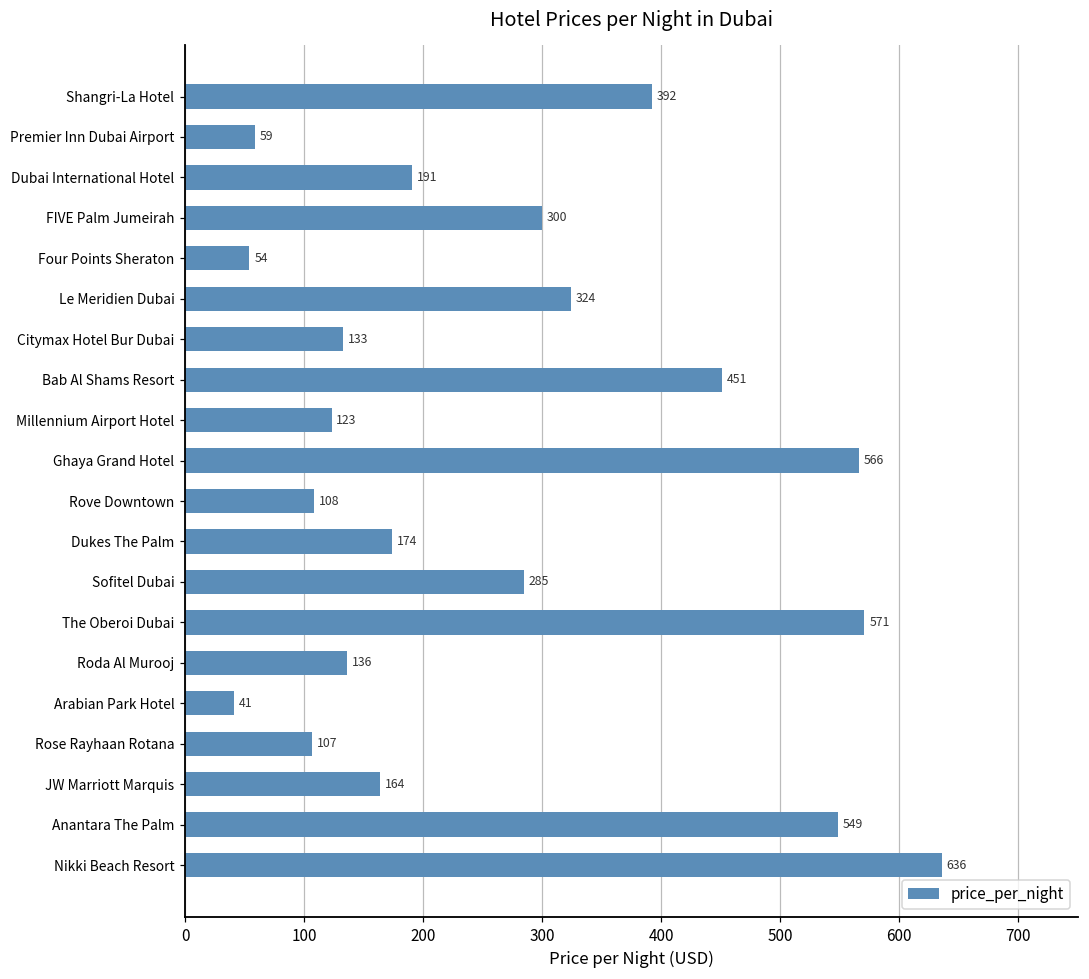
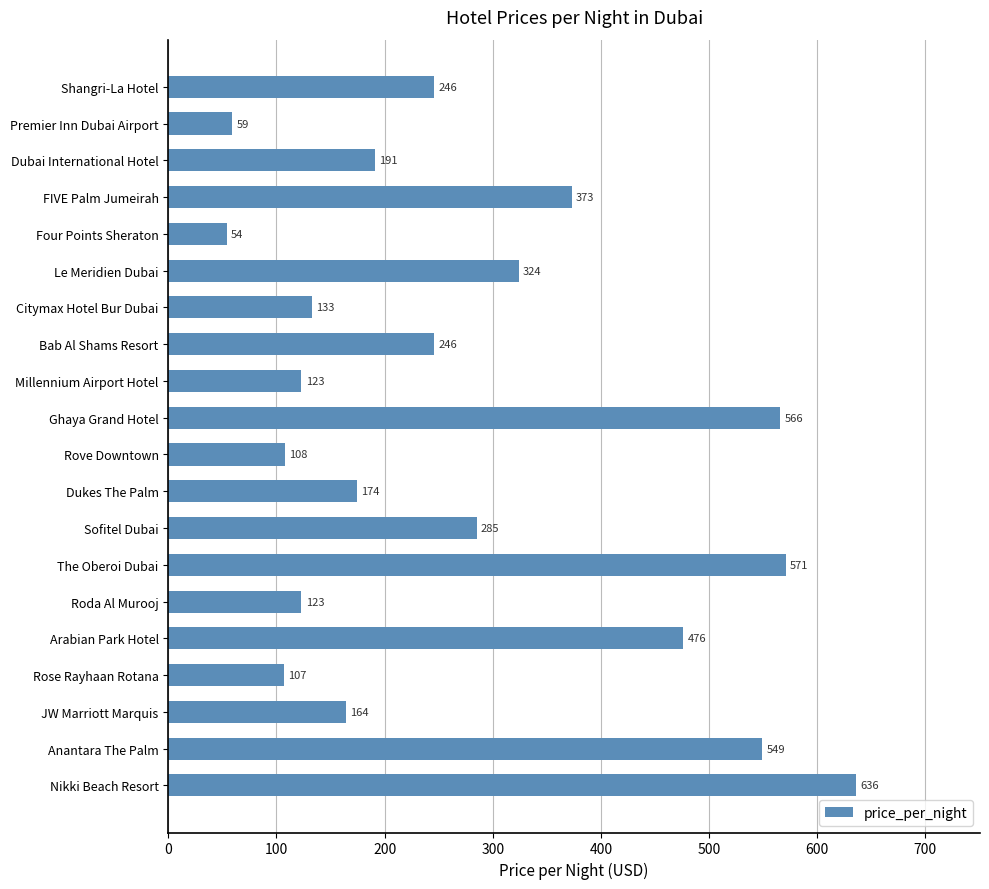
Shangri-La Hotel: 392 -> 246
FIVE Palm Jumeirah: 300 -> 373
Bab Al Shams Resort: 451 -> 246
Roda Al Murooj: 136 -> 123
Arabian Park Hotel: 41 -> 476
